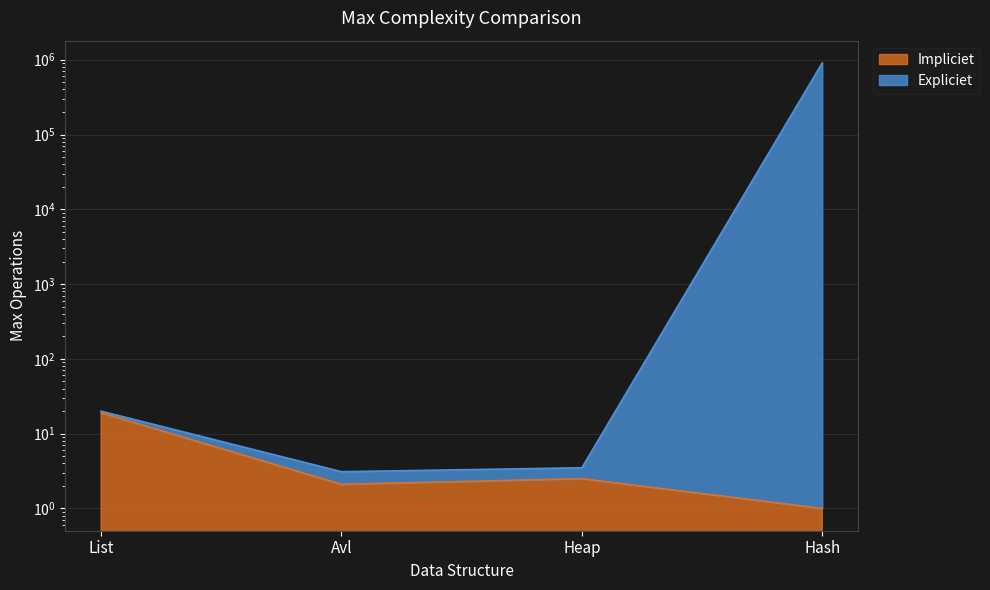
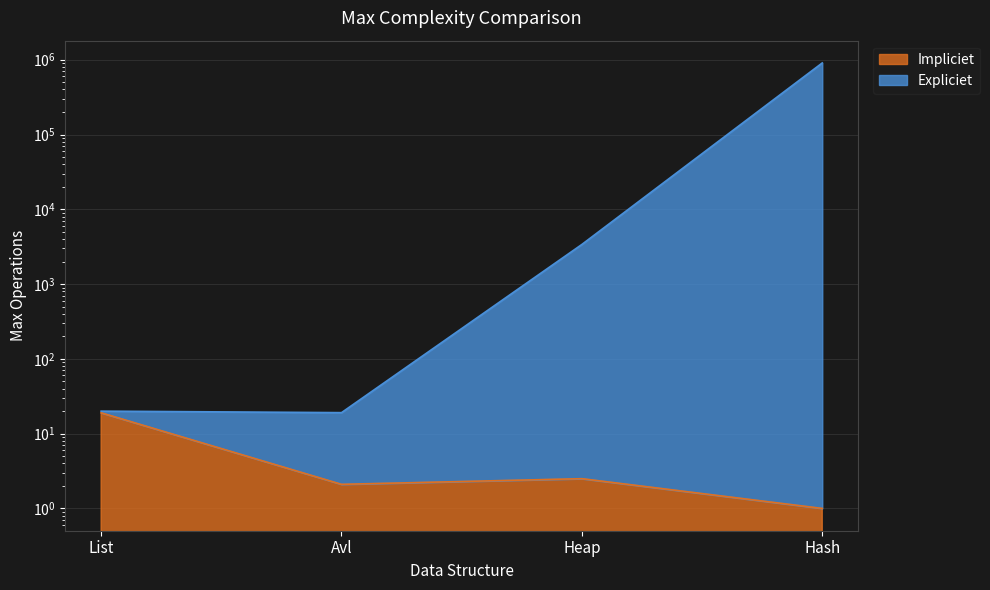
Expliciet, Avl: 1 -> 17
Expliciet, Heap: 1 -> 3000
